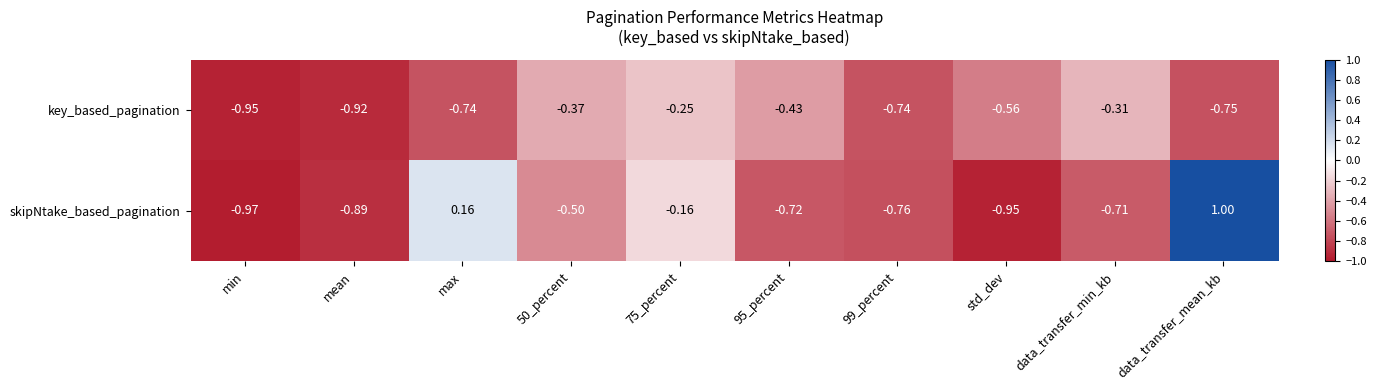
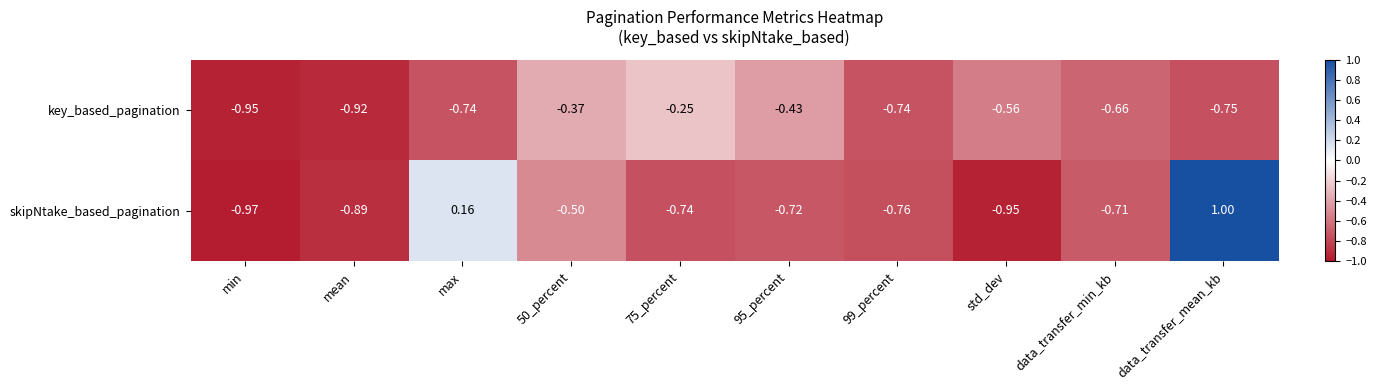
key_based_pagination, data_transfer_min_kb: -0.31 -> -0.66
skipNtake_based_pagination, 75_percent: -0.16 -> -0.74
